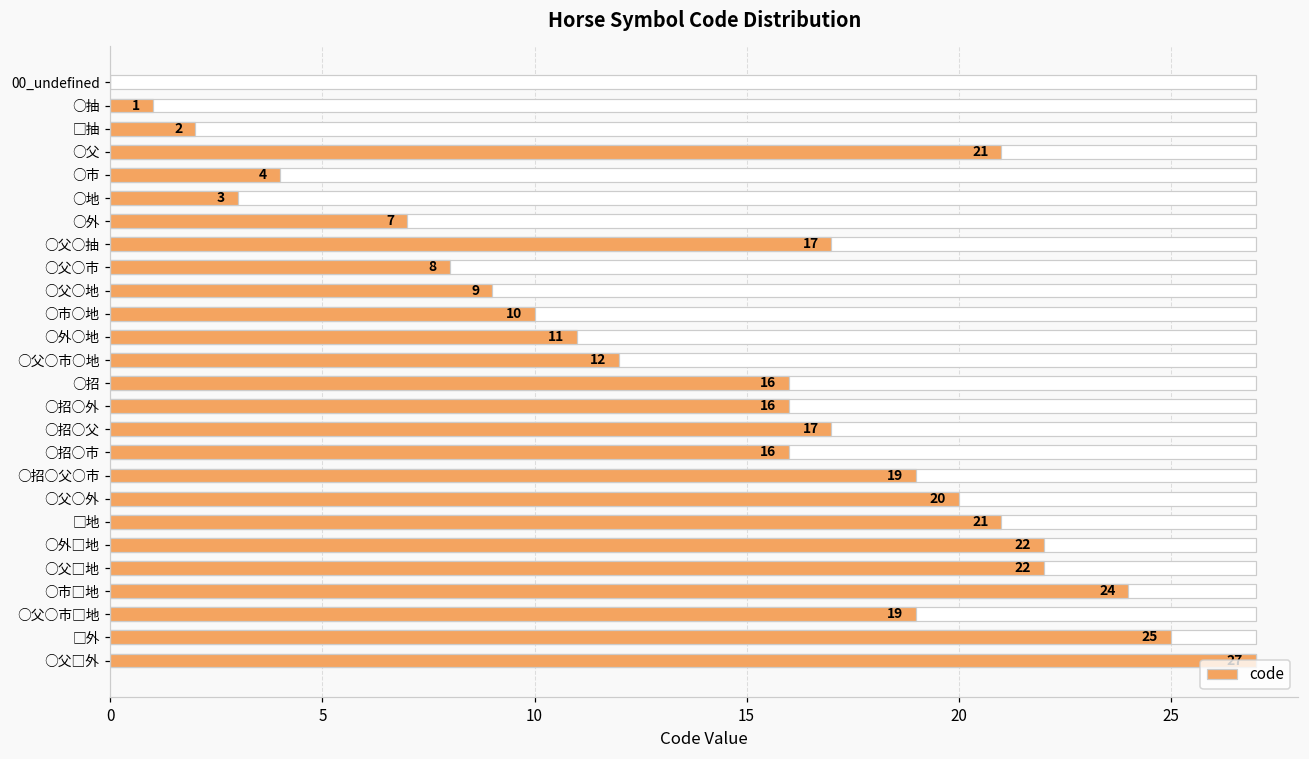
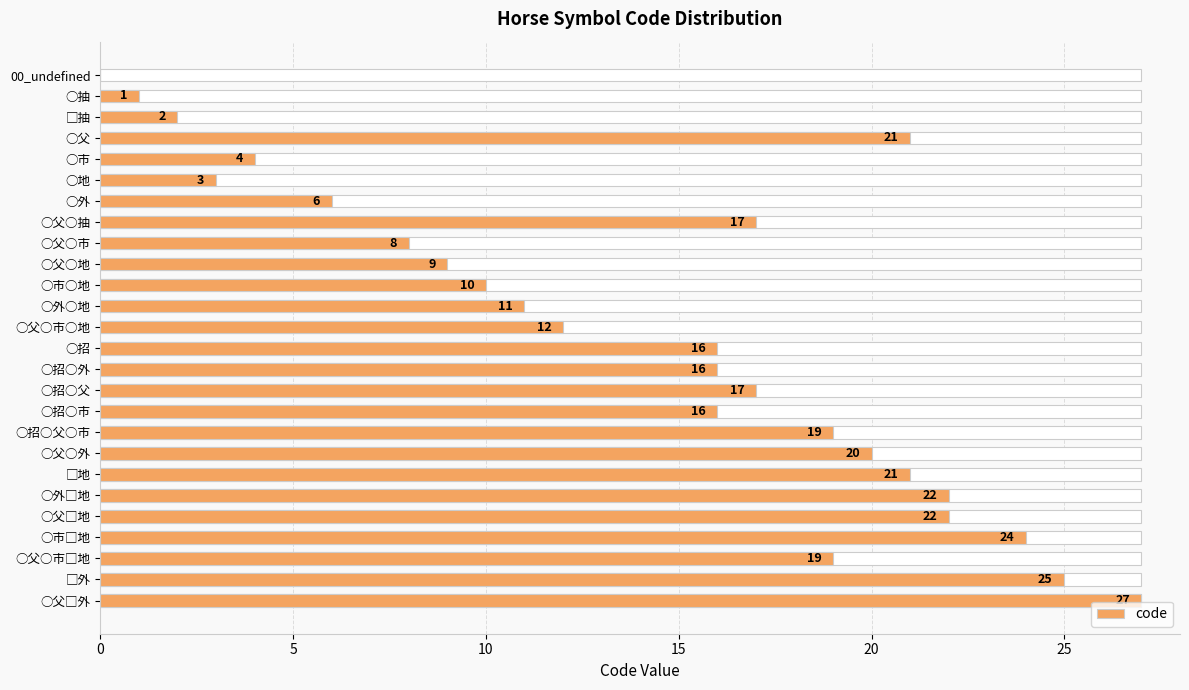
code, ○外: 7 -> 6
